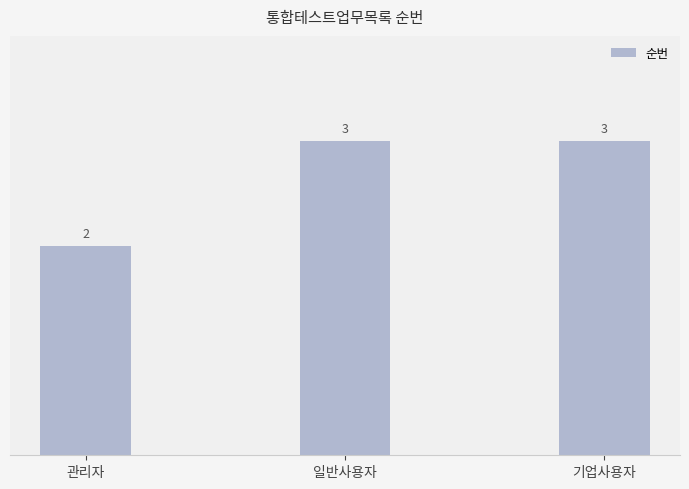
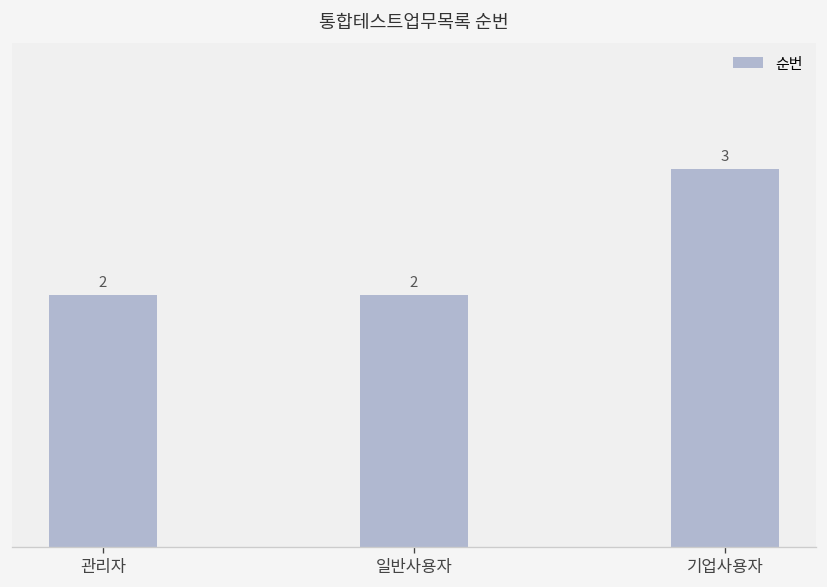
일반사용자: 3 -> 2
